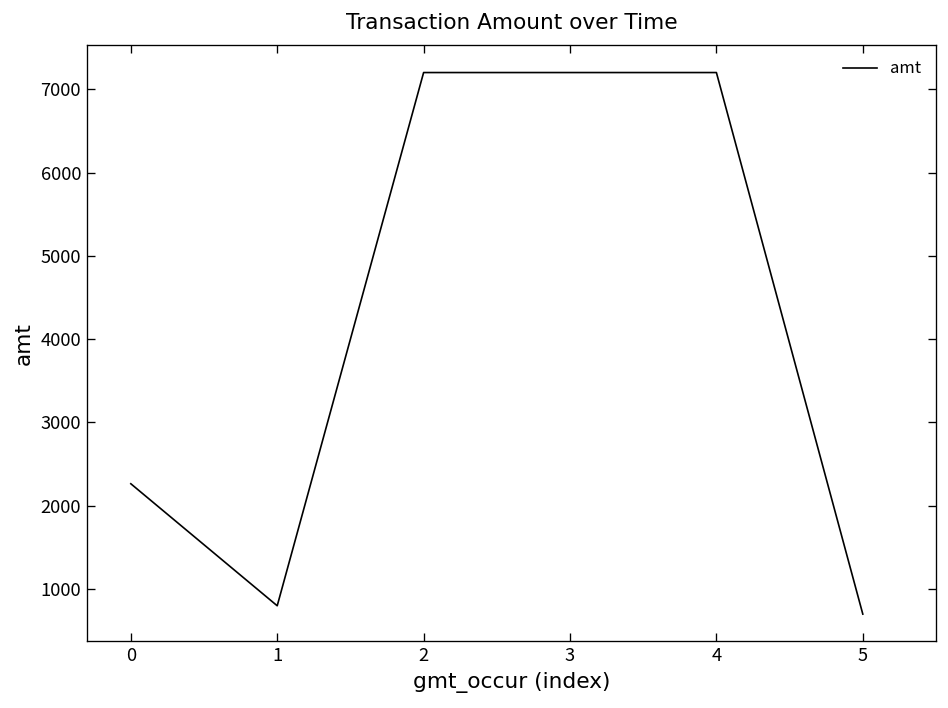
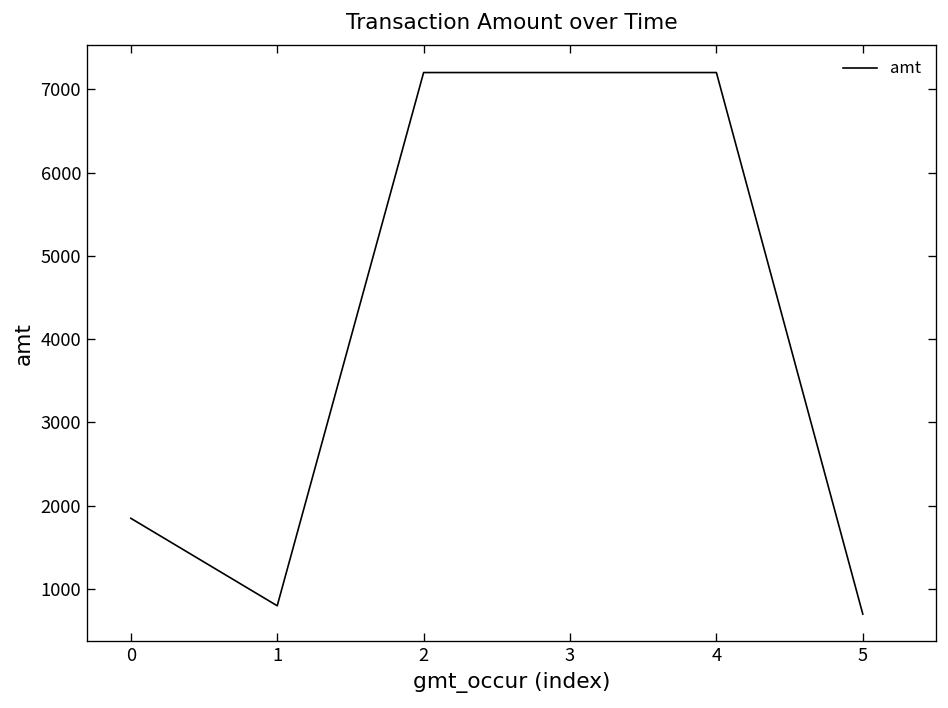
0: 2300 -> 1900
